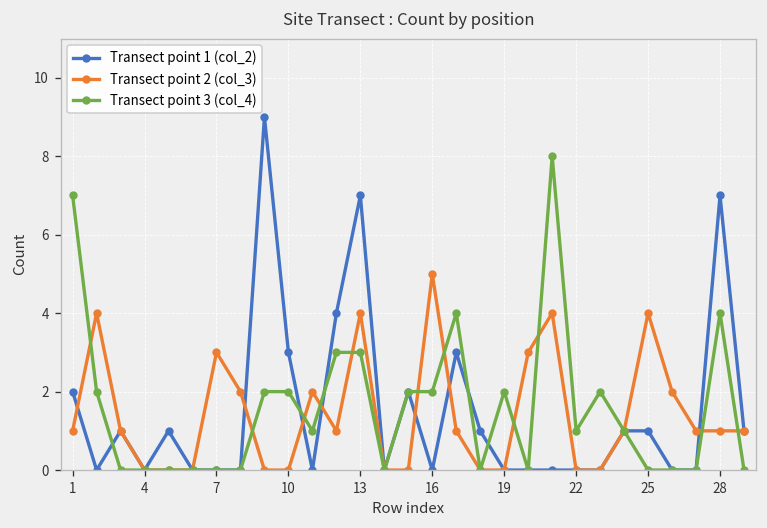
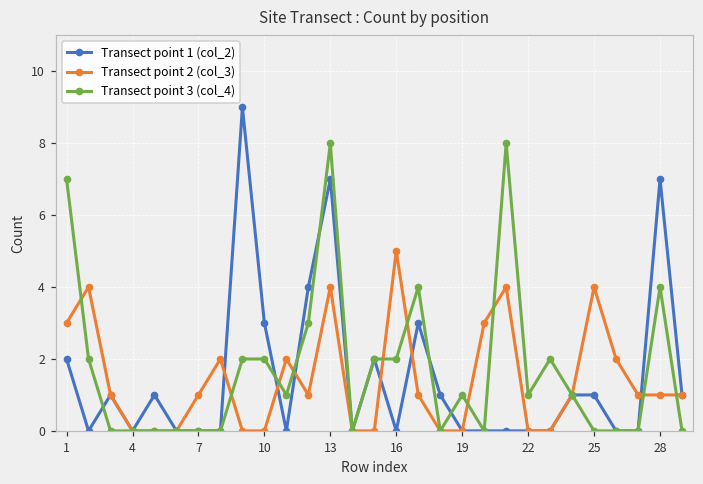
Transect point 2 (col_3), 1: 1 -> 3
Transect point 2 (col_3), 7: 3 -> 1
Transect point 3 (col_4), 13: 3 -> 8
Transect point 3 (col_4), 19: 2 -> 1
